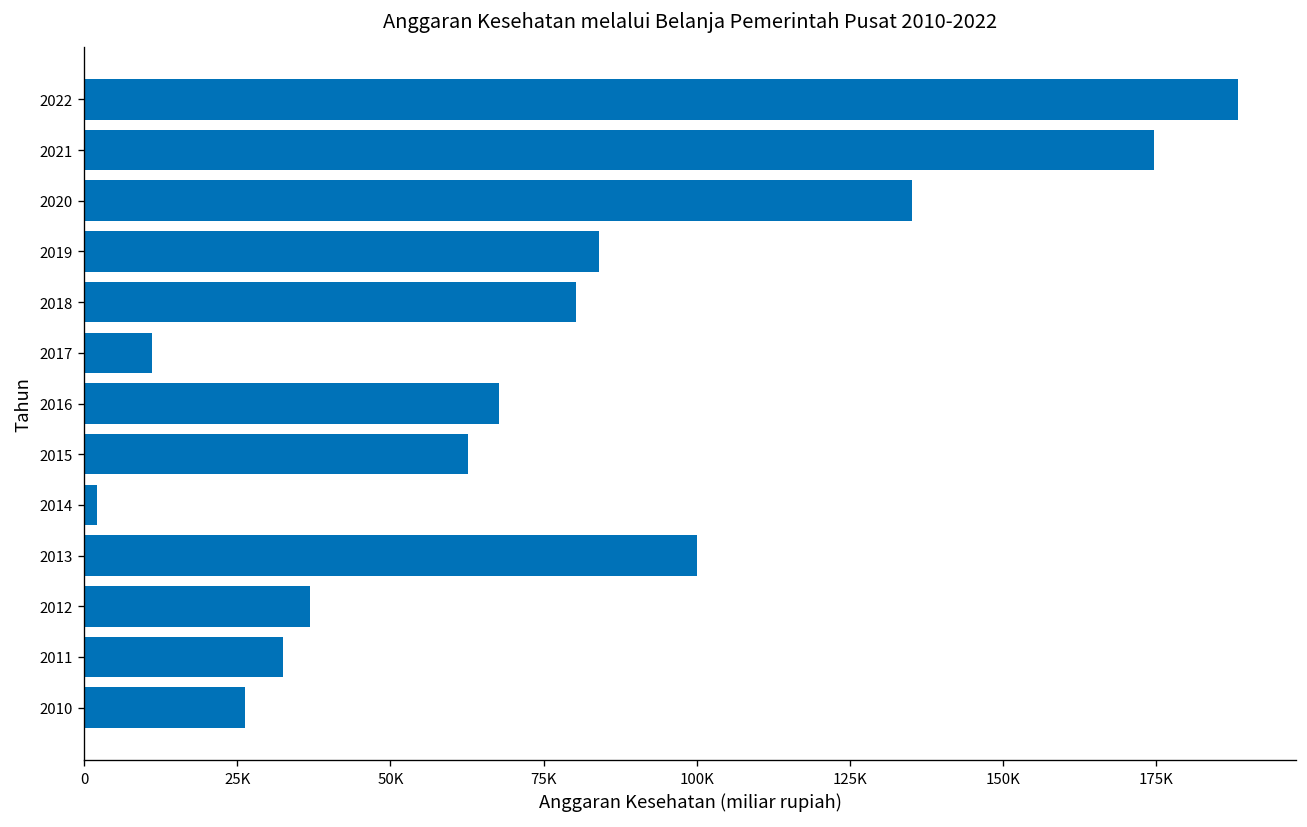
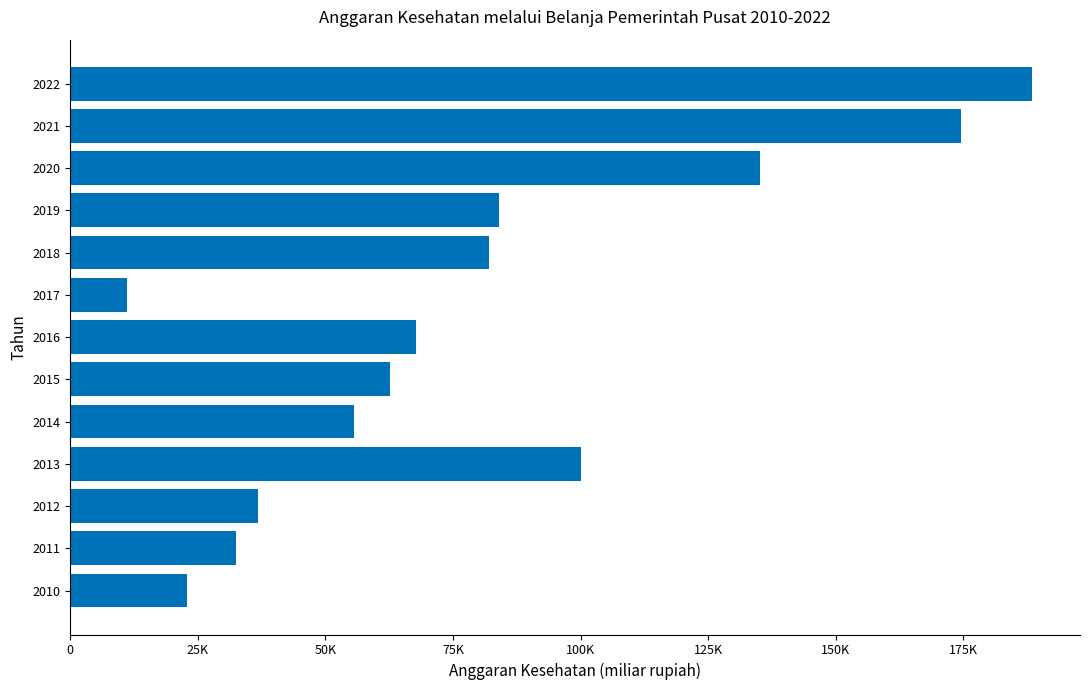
2018: 80000 -> 82000
2014: 2000 -> 56000
2010: 26000 -> 23000
